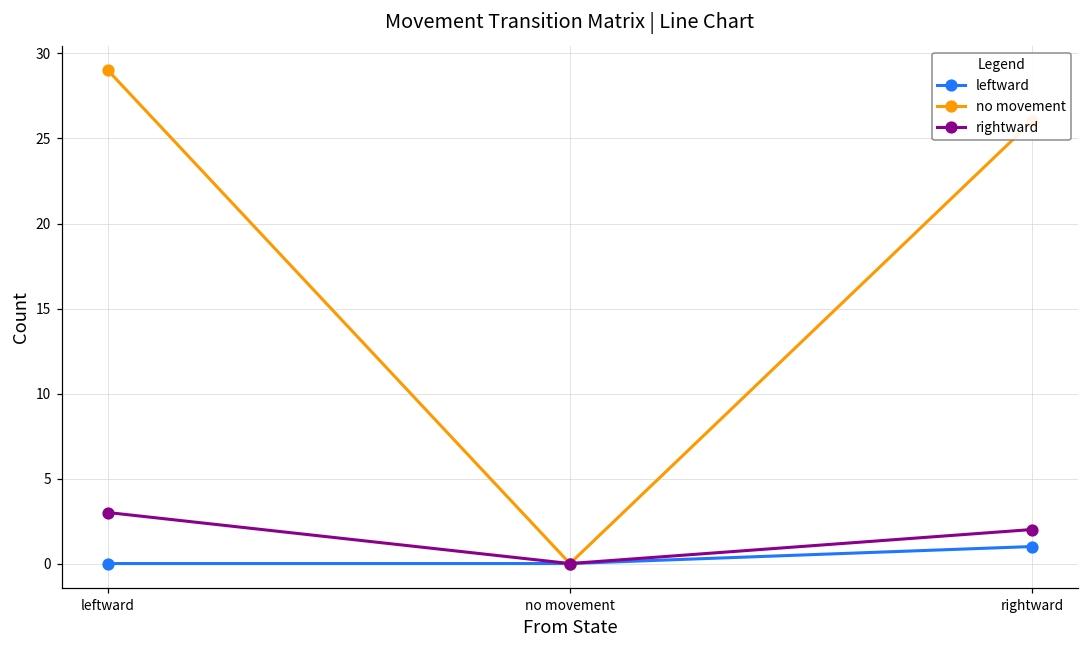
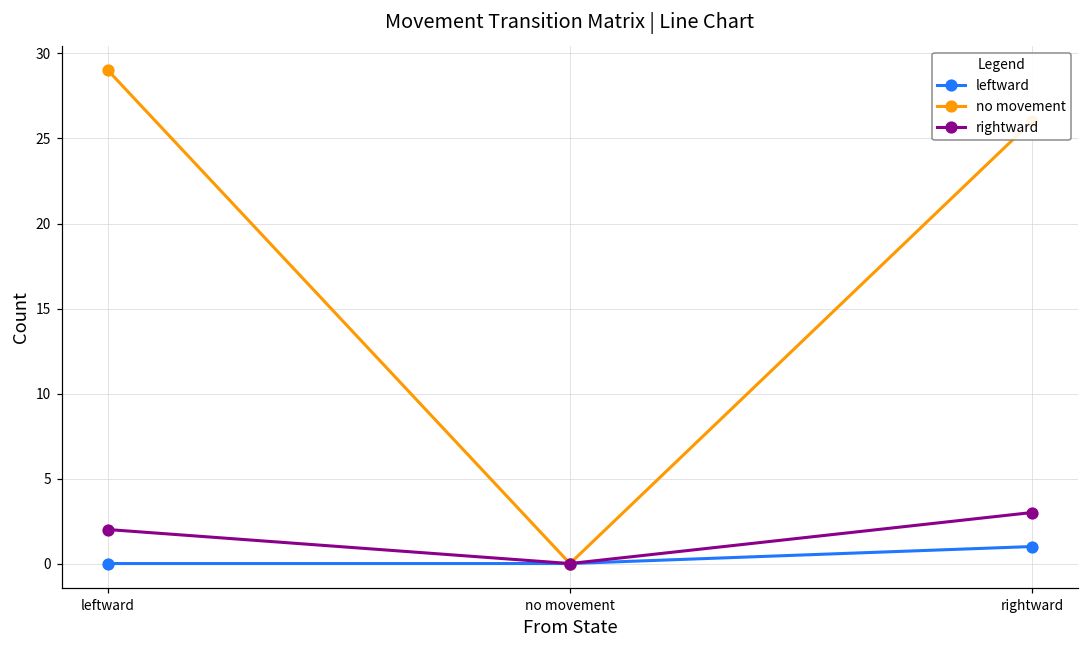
rightward, leftward: 3 -> 2
rightward, rightward: 2 -> 3
